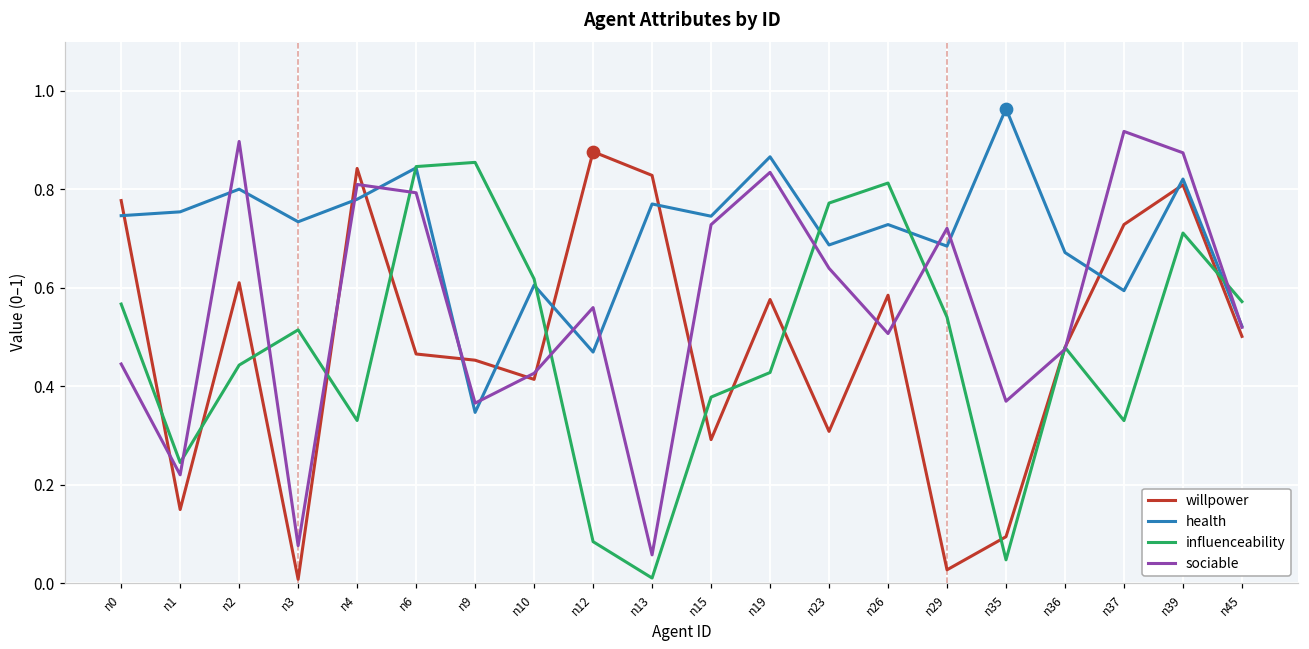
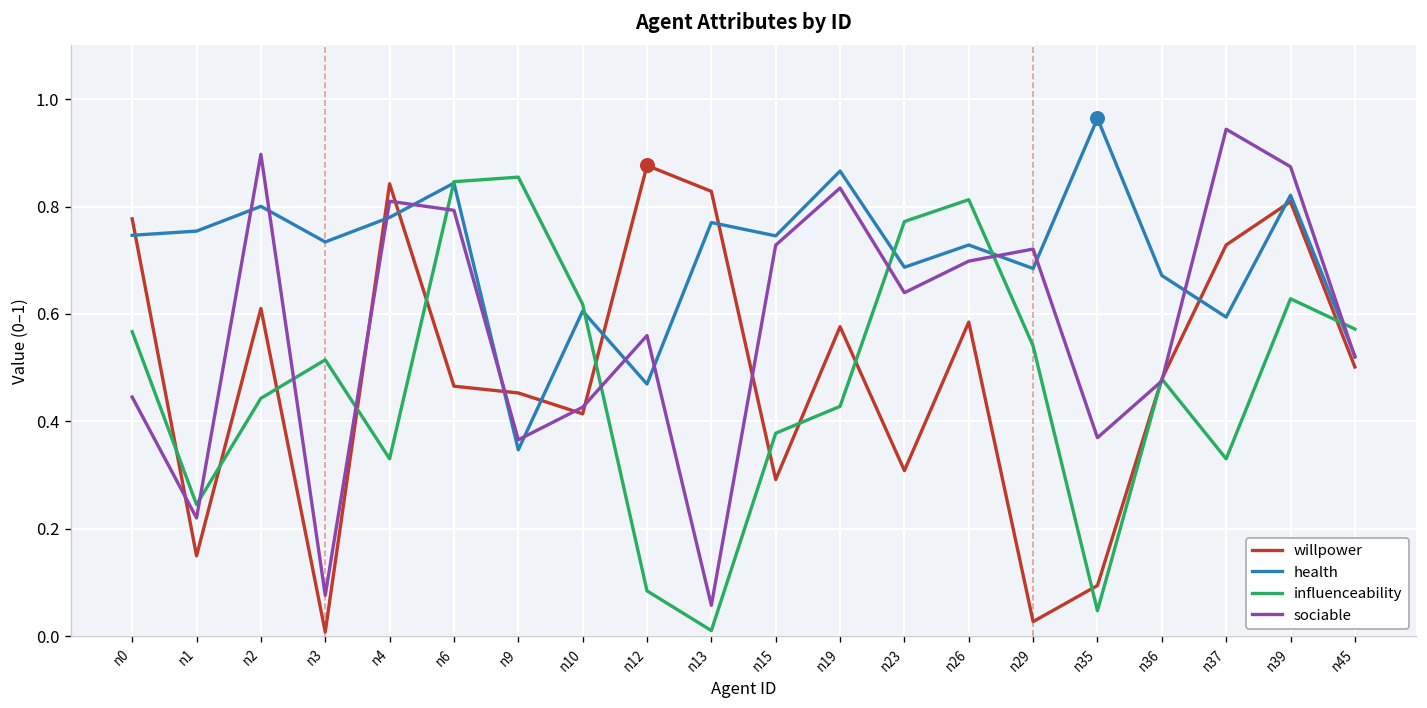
sociable, n26: 0.51 -> 0.70
sociable, n37: 0.92 -> 0.94
influenceability, n39: 0.71 -> 0.63
